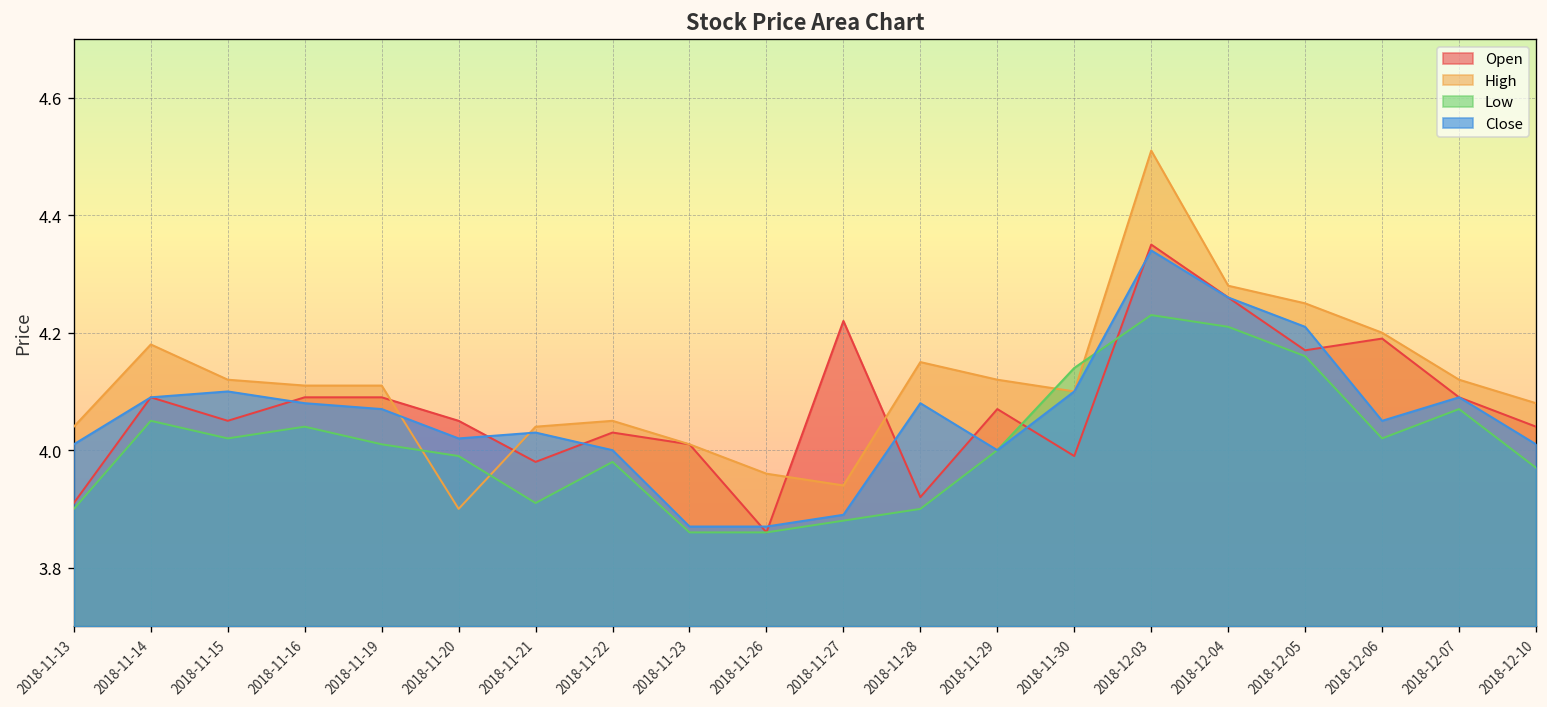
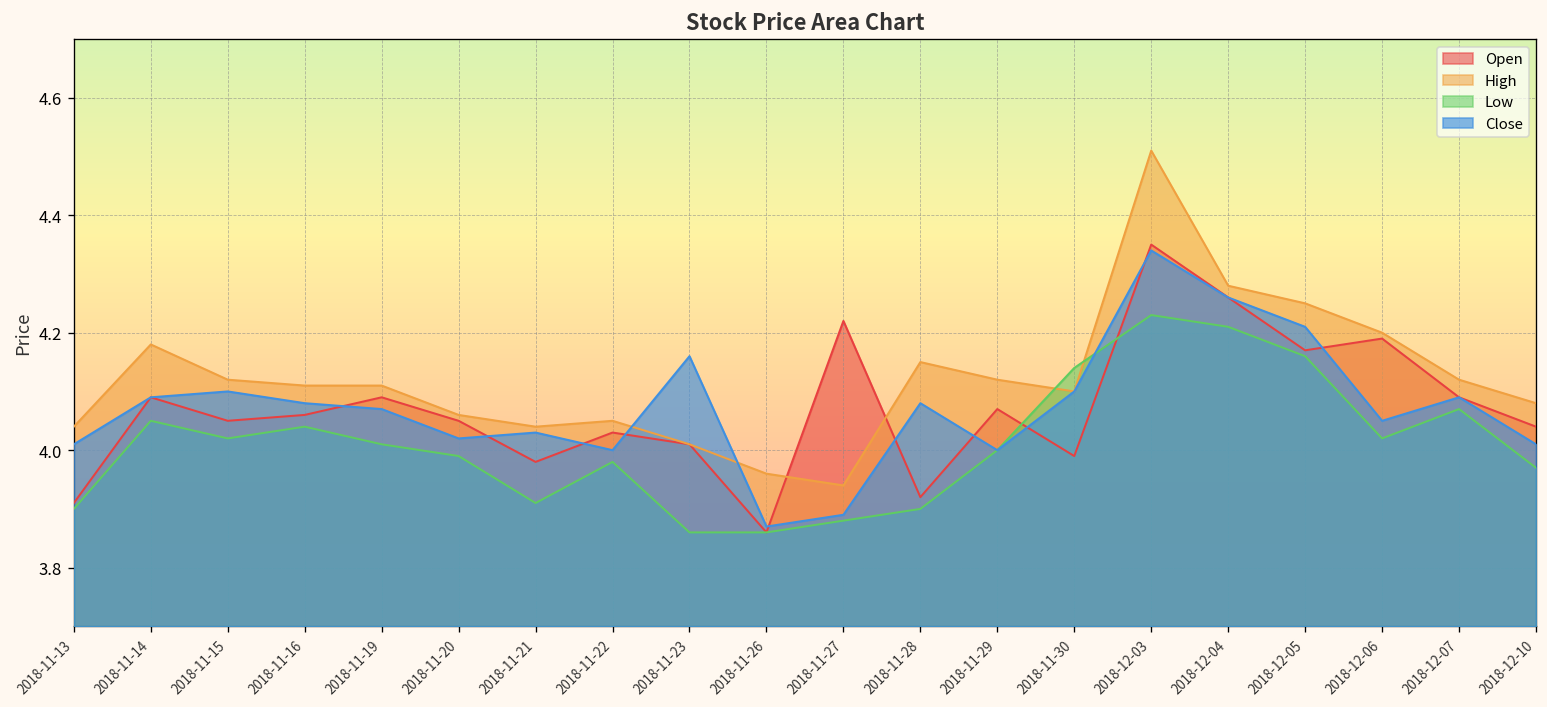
Open, 2018-11-16: 4.09 -> 4.06
High, 2018-11-20: 3.90 -> 4.06
Close, 2018-11-23: 3.87 -> 4.16
